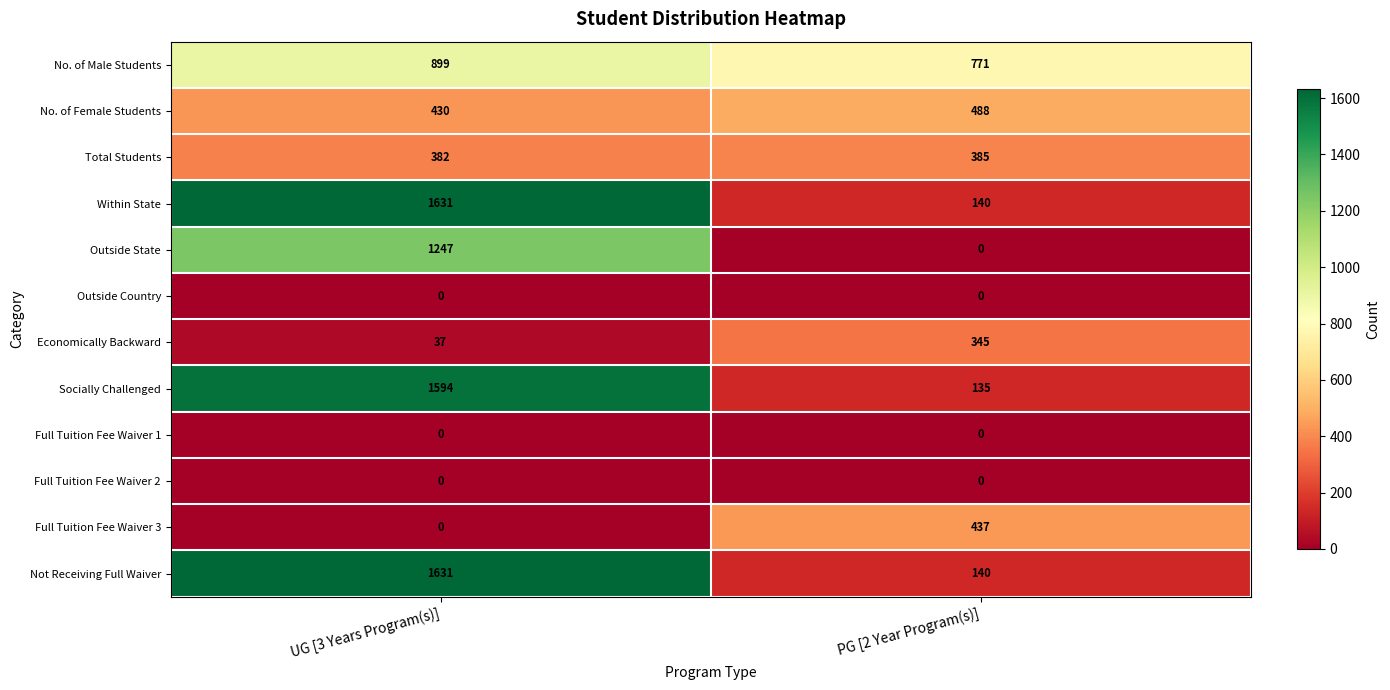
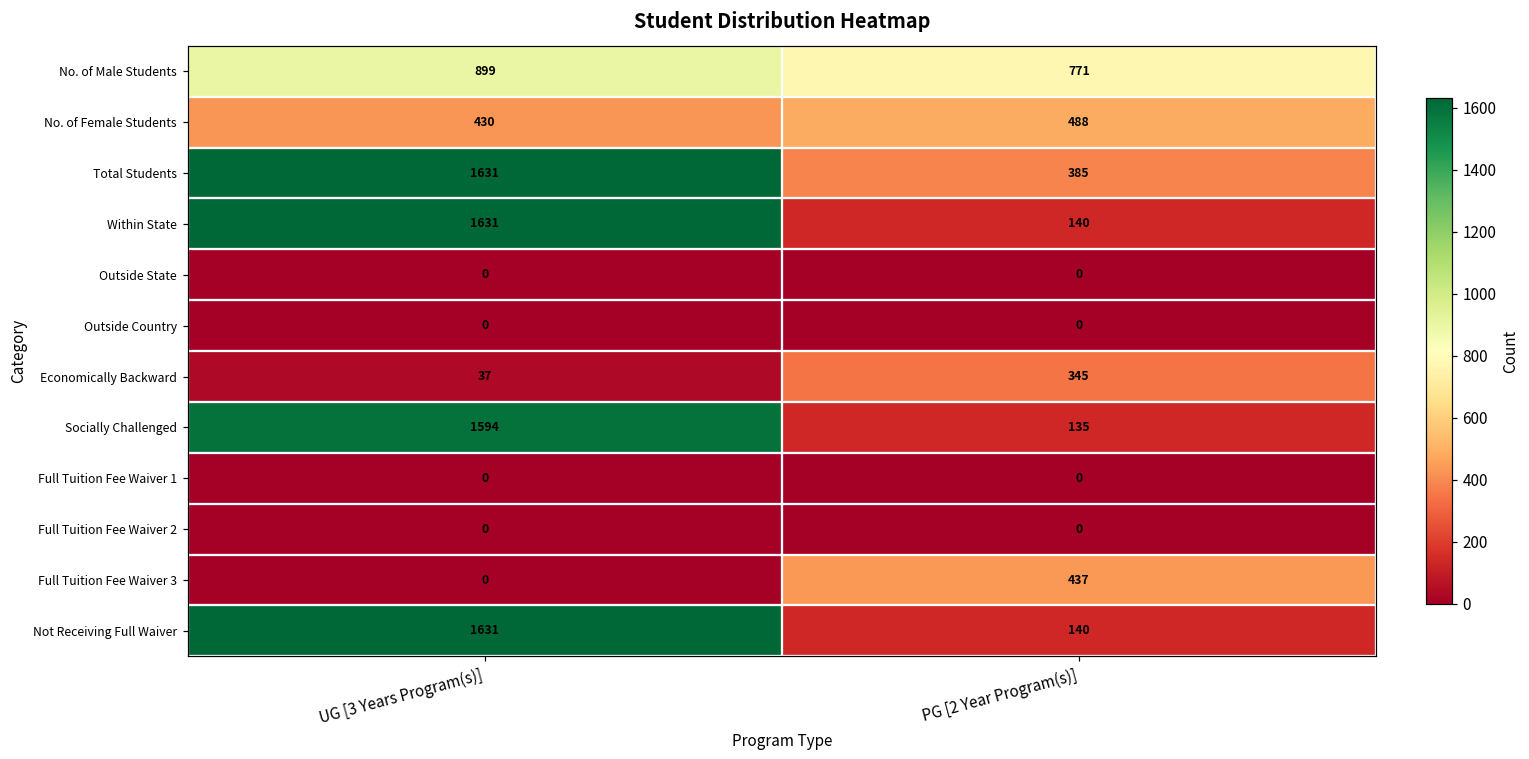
Total Students, UG [3 Years Program(s)]: 382 -> 1631
Outside State, UG [3 Years Program(s)]: 1247 -> 0
